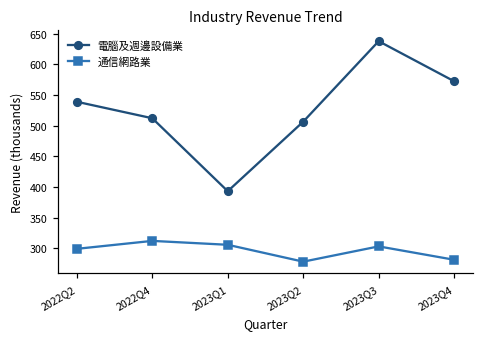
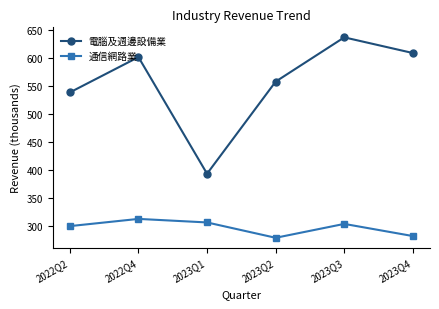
電腦及週邊設備業, 2022Q4: 510 -> 600
電腦及週邊設備業, 2023Q2: 510 -> 560
電腦及週邊設備業, 2023Q4: 570 -> 610
